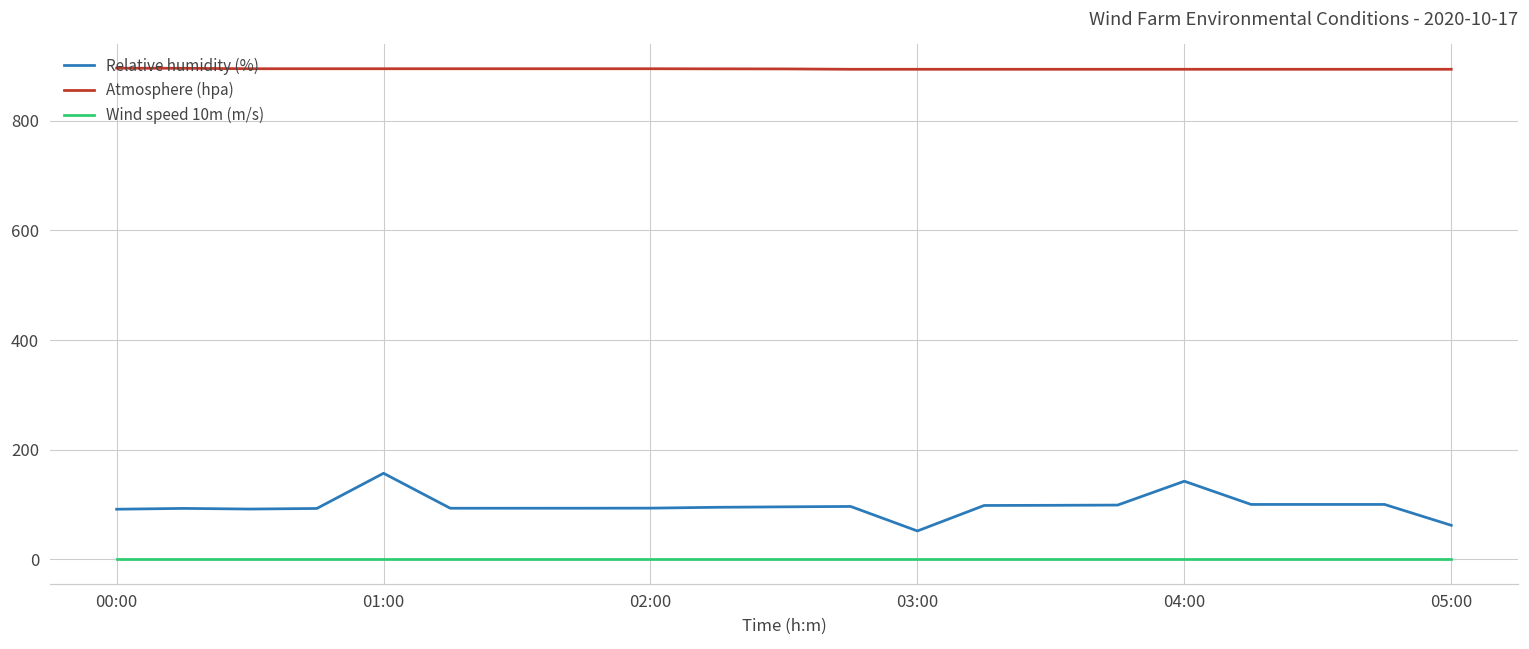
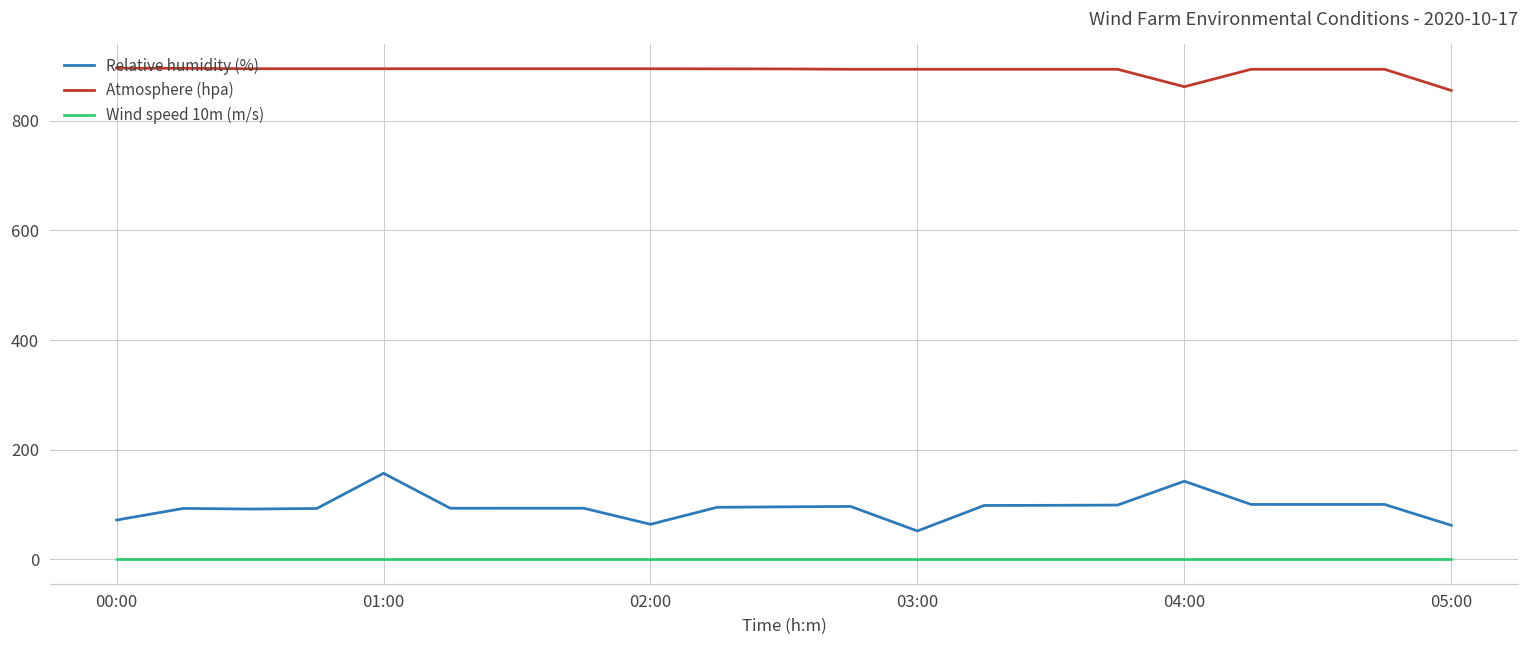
Relative humidity (%), 00:00: 90 -> 70
Relative humidity (%), 02:00: 90 -> 60
Atmosphere (hpa), 04:00: 890 -> 860
Atmosphere (hpa), 05:00: 890 -> 860
